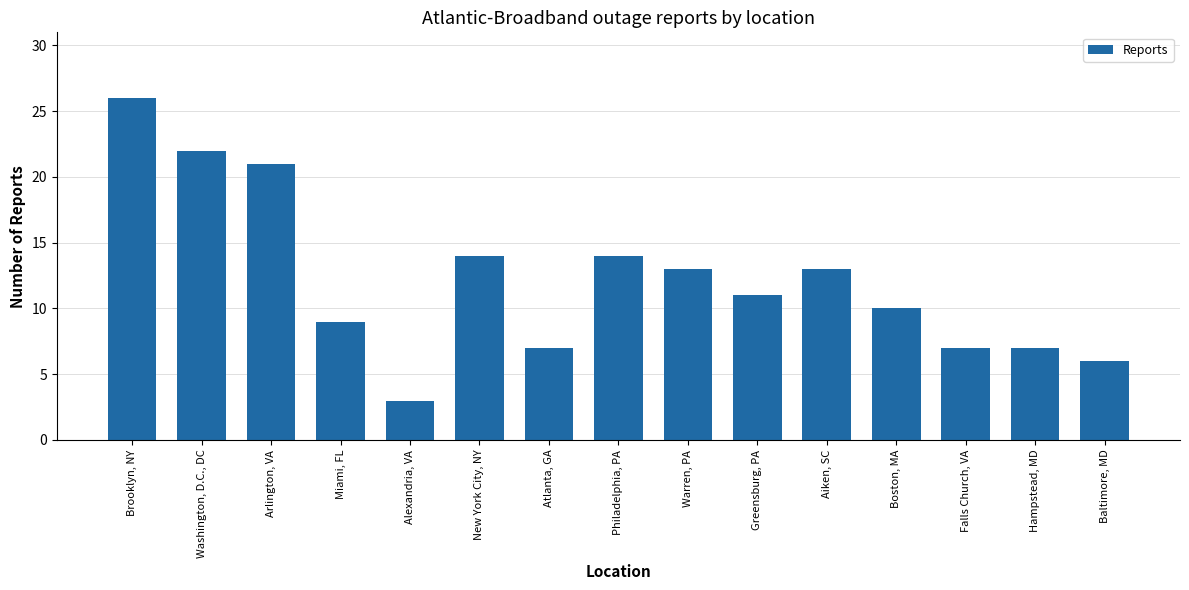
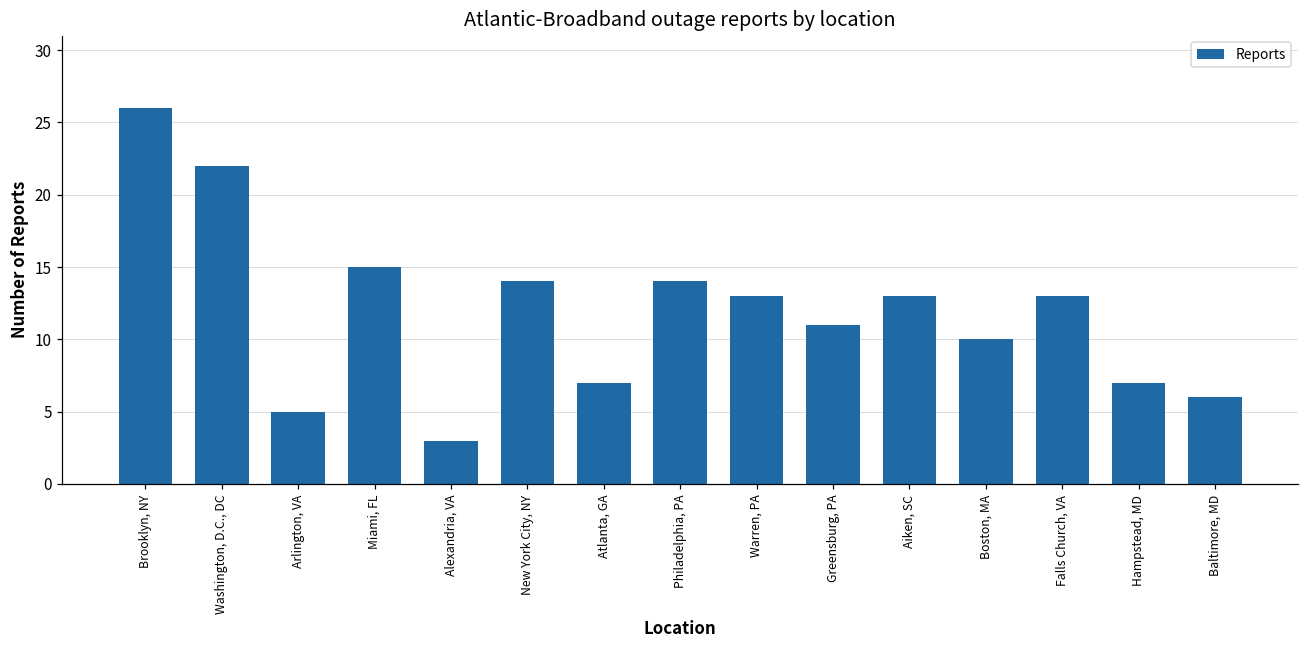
Arlington, VA: 21 -> 5
Miami, FL: 9 -> 15
Falls Church, VA: 7 -> 13
